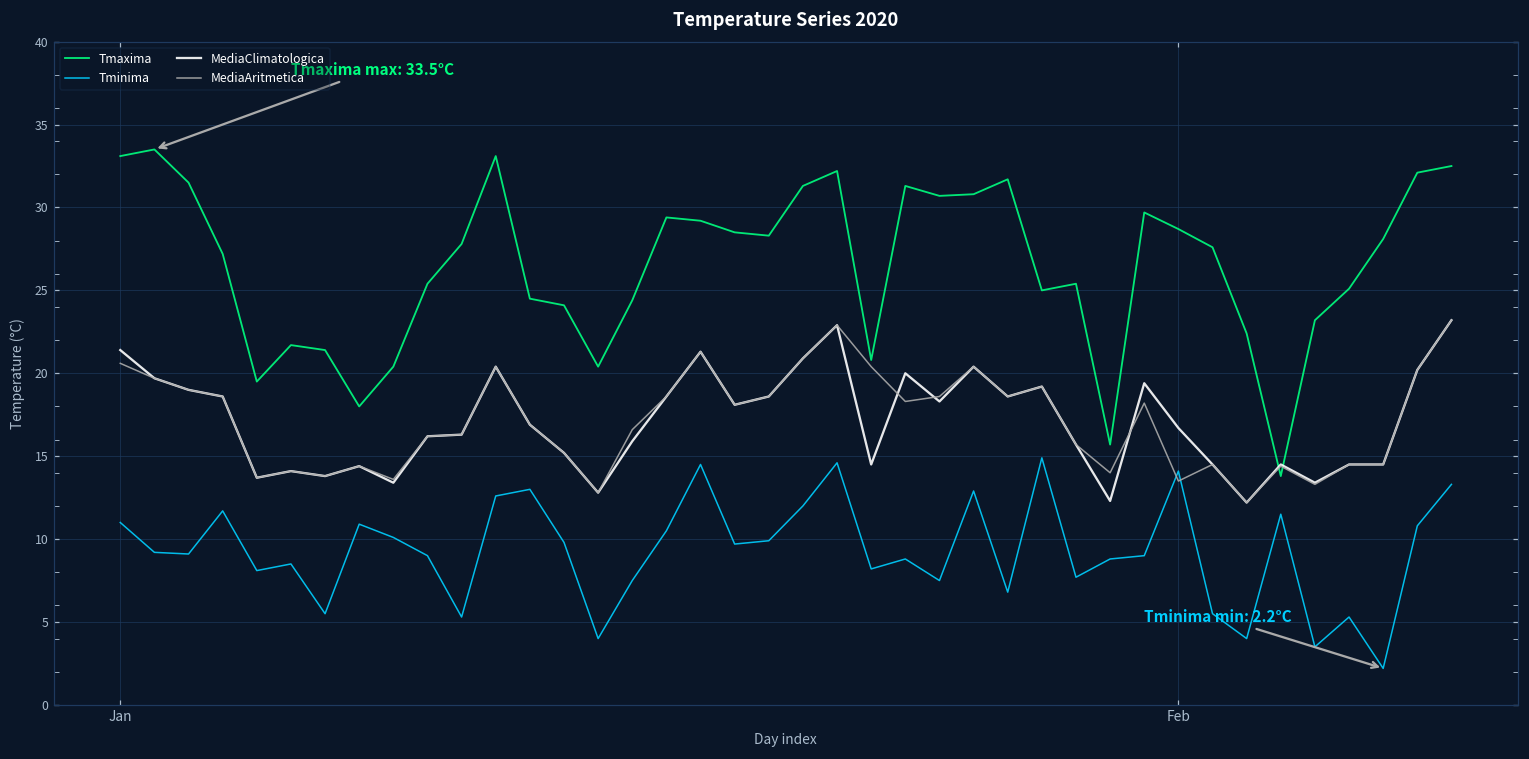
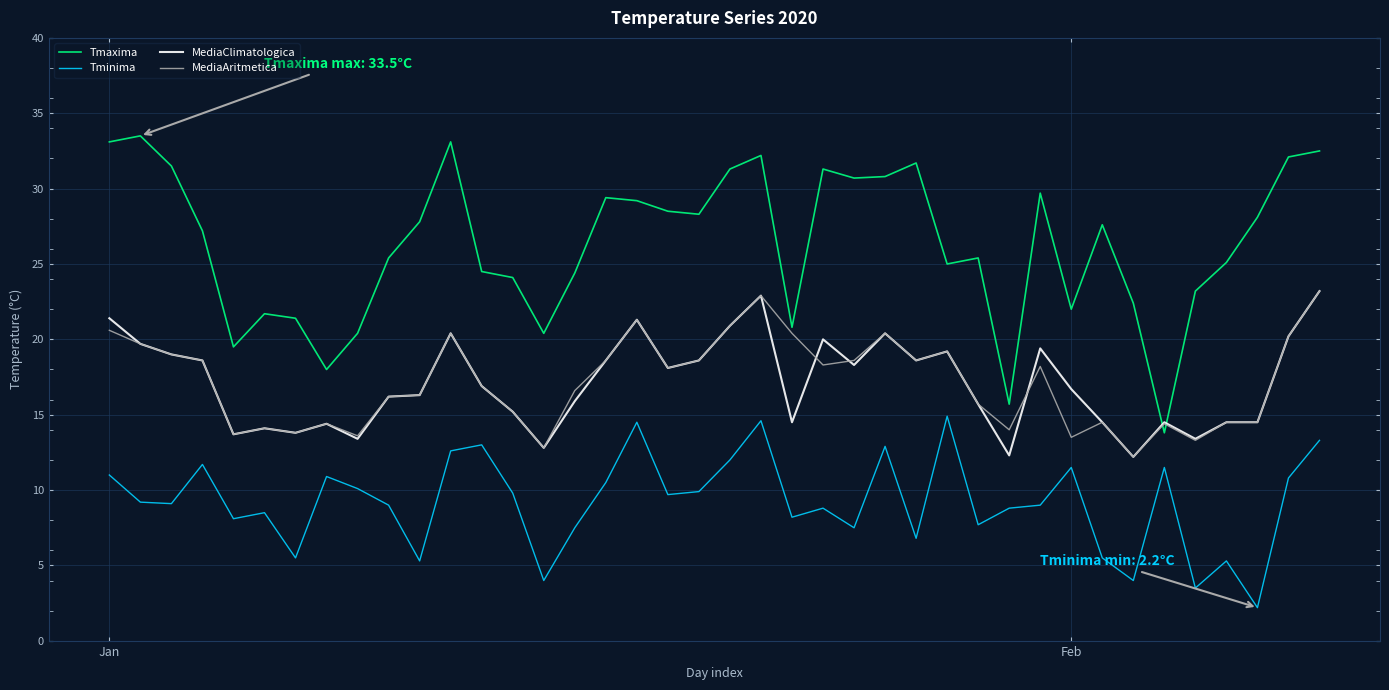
Tmaxima, Feb: 28.7 -> 22.0
Tminima, Feb: 14.1 -> 11.5
